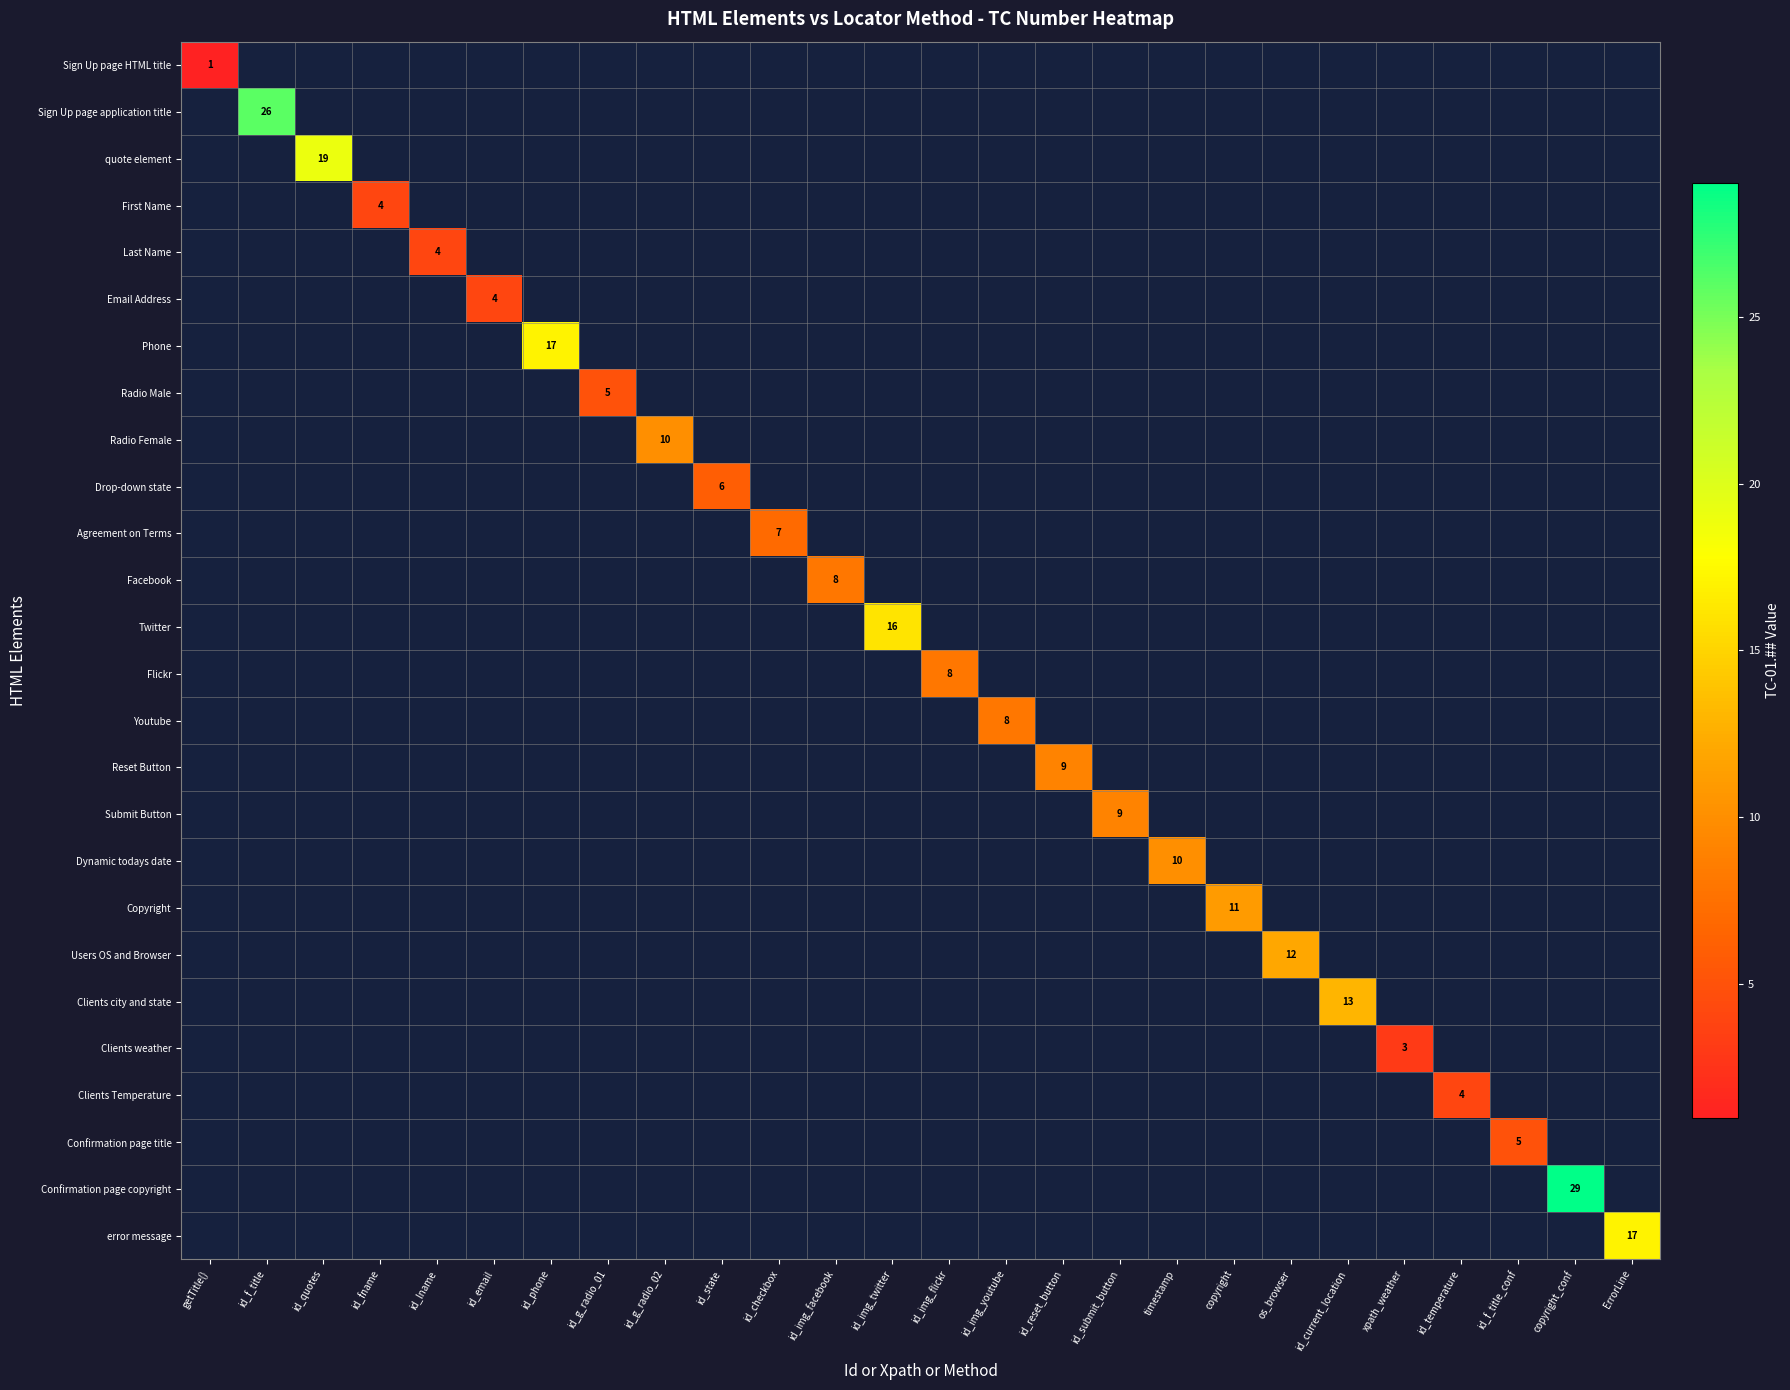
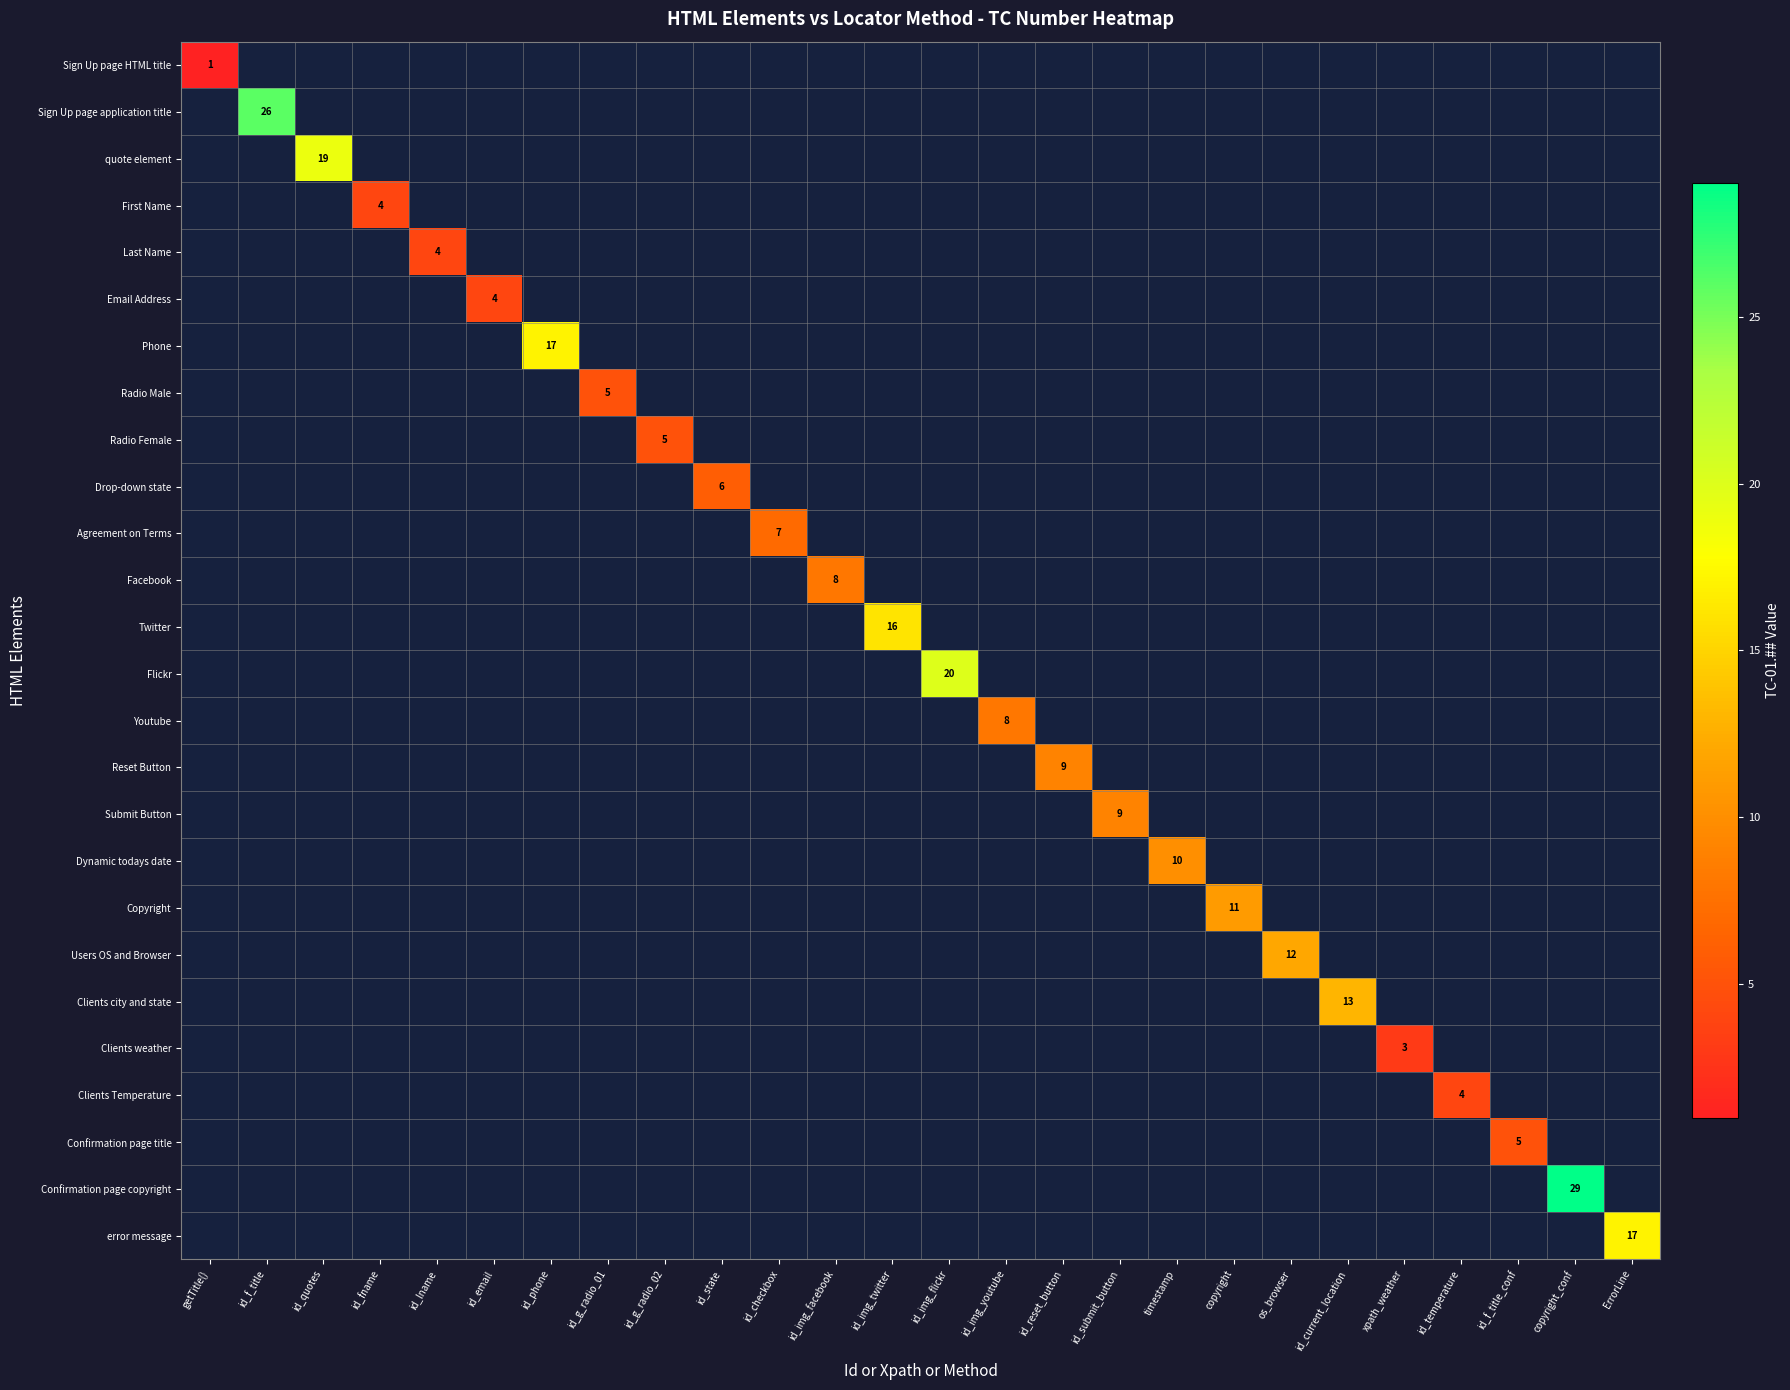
Radio Female, id_g_radio_02: 10 -> 5
Flickr, id_img_flickr: 8 -> 20
